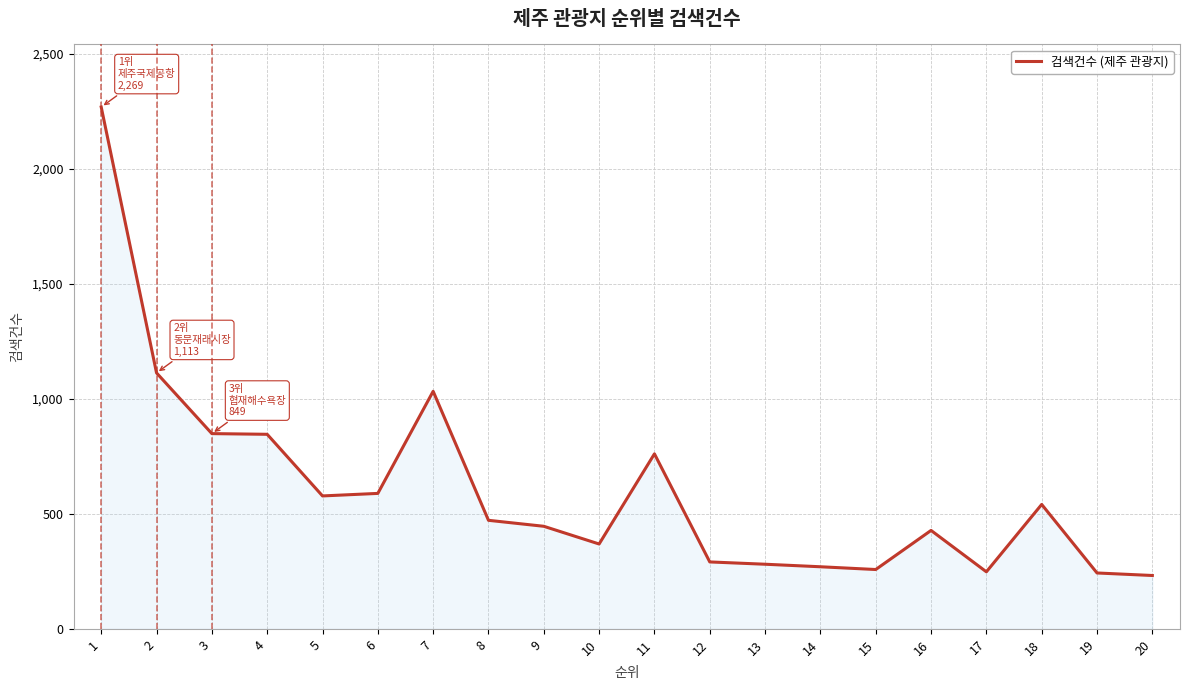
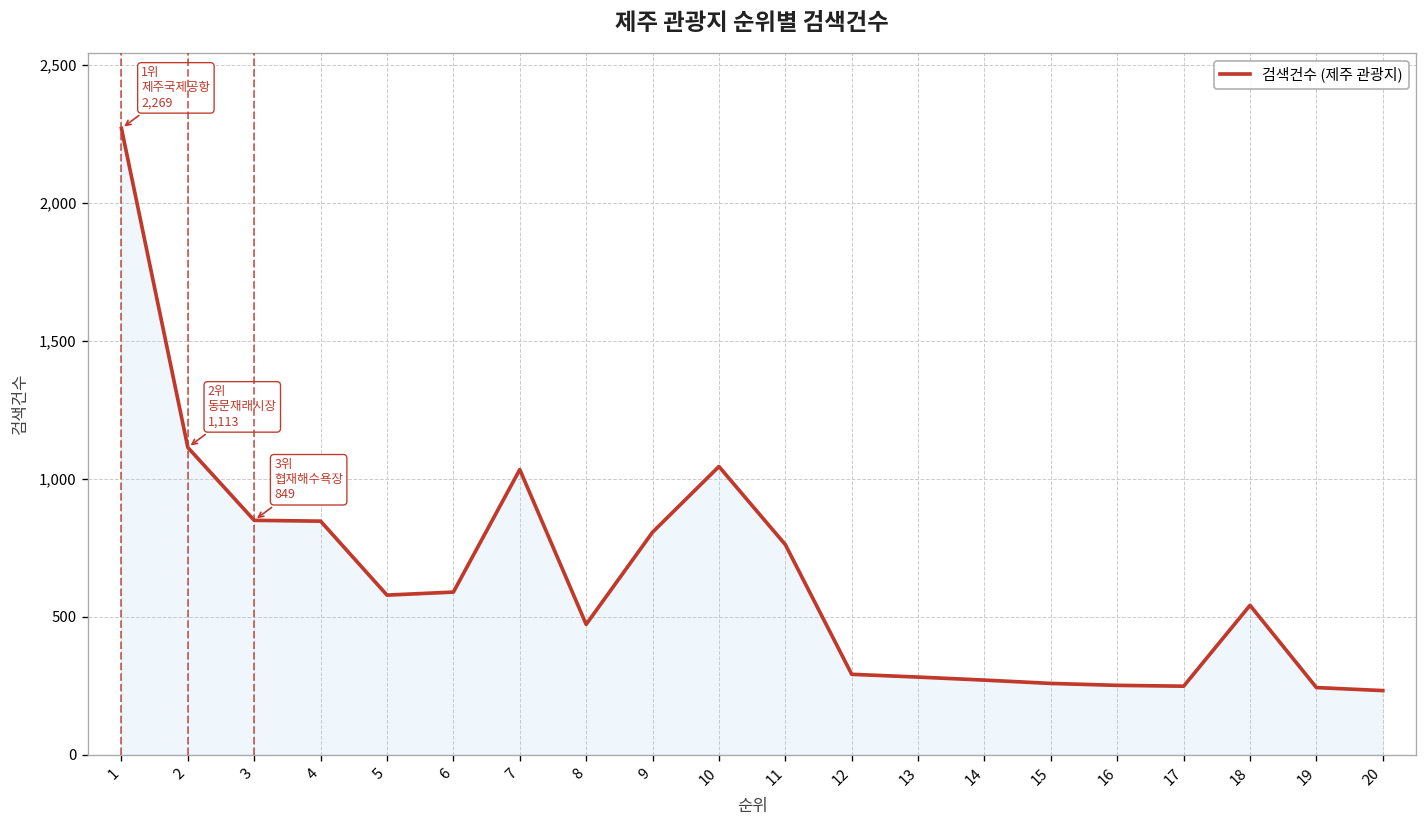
9: 450 -> 810
10: 370 -> 1,040
16: 430 -> 250
